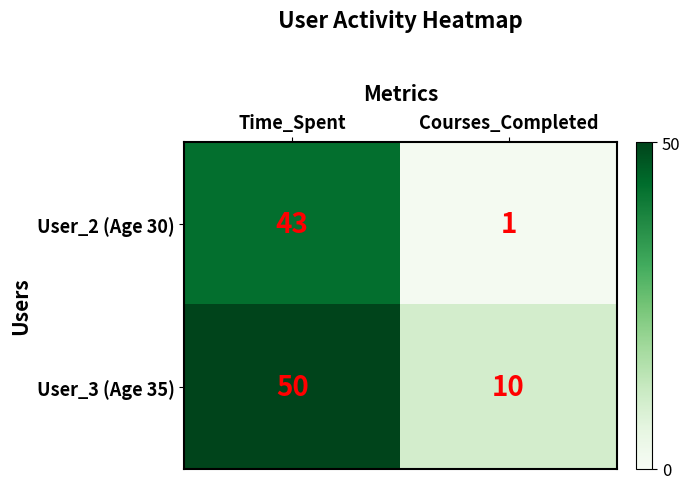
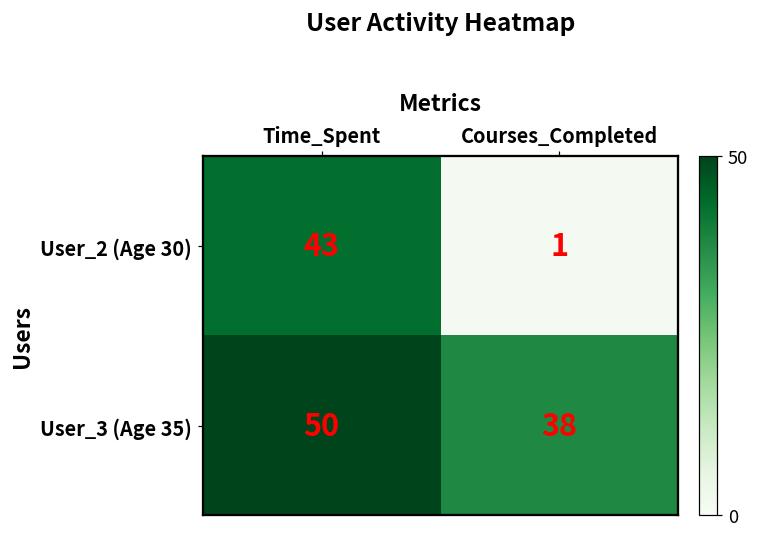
User_3 (Age 35), Courses_Completed: 10 -> 38
